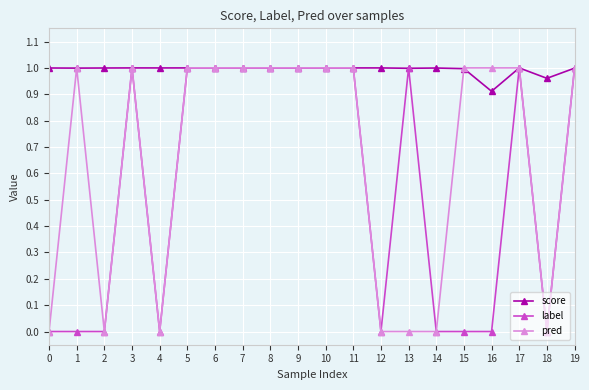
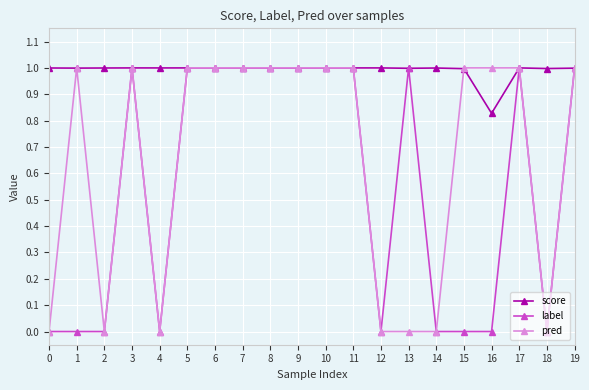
score, 16: 0.91 -> 0.83
score, 18: 0.96 -> 1.00
